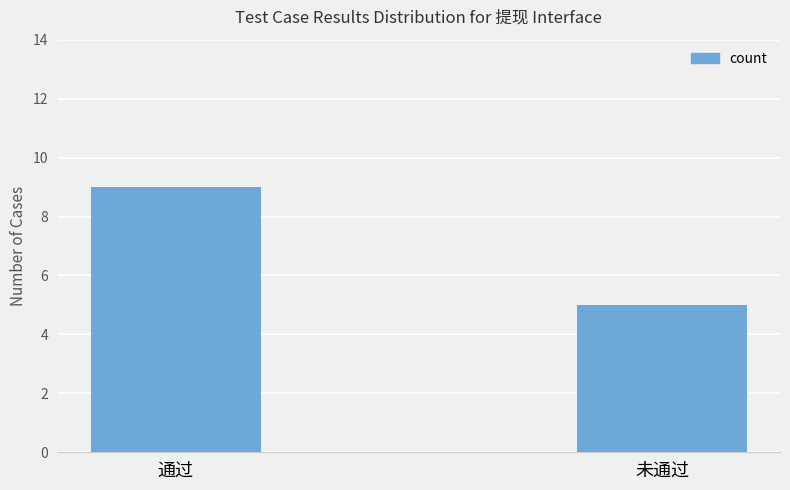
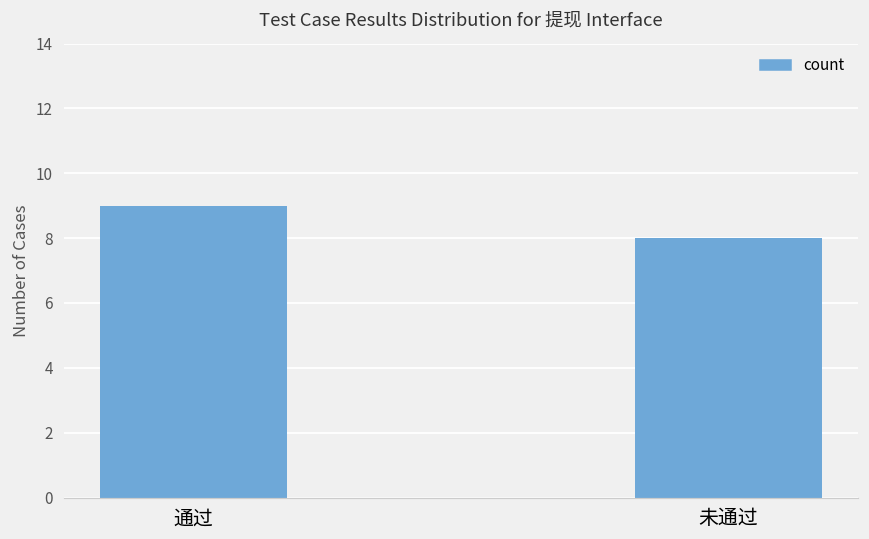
未通过: 5 -> 8
